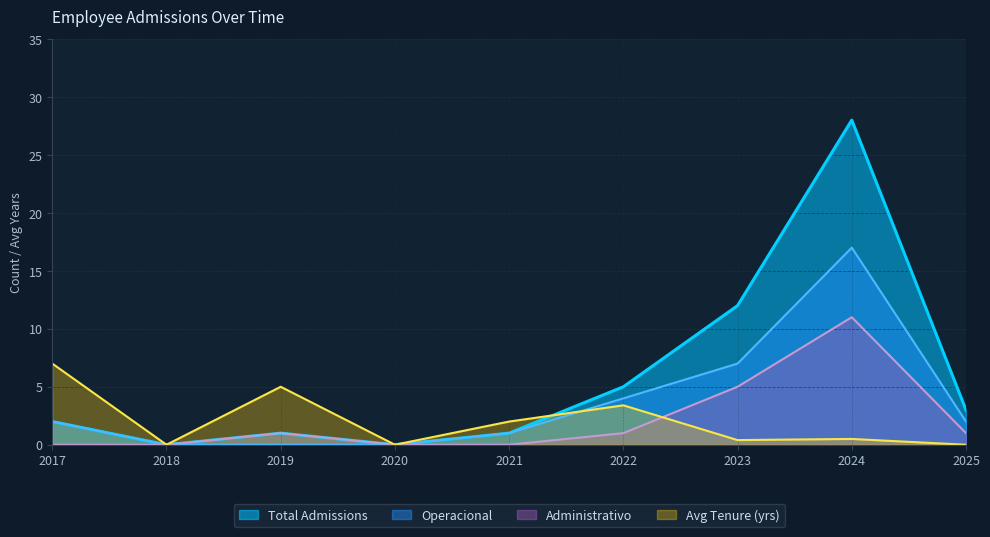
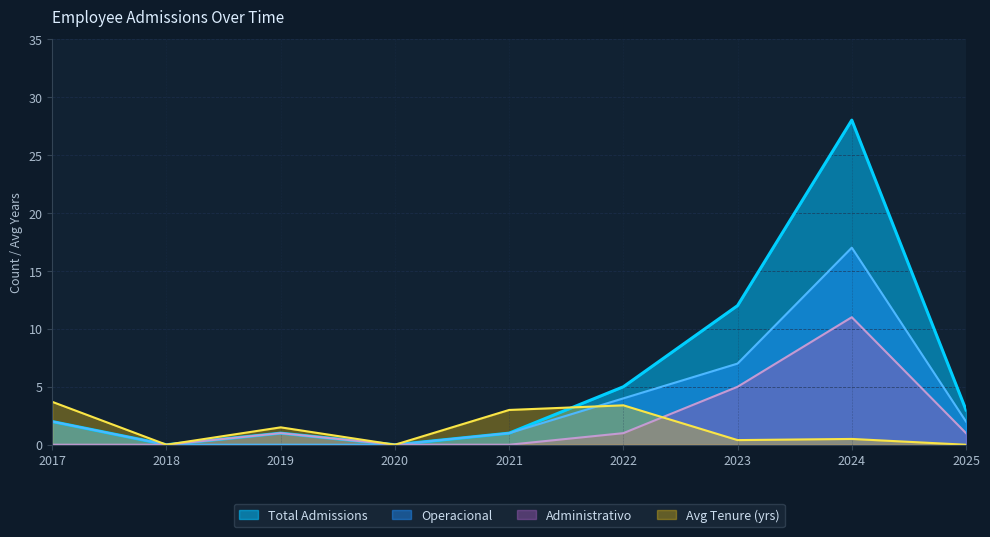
Avg Tenure (yrs), 2017: 7.0 -> 3.7
Avg Tenure (yrs), 2019: 5.0 -> 1.5
Avg Tenure (yrs), 2021: 2 -> 3
